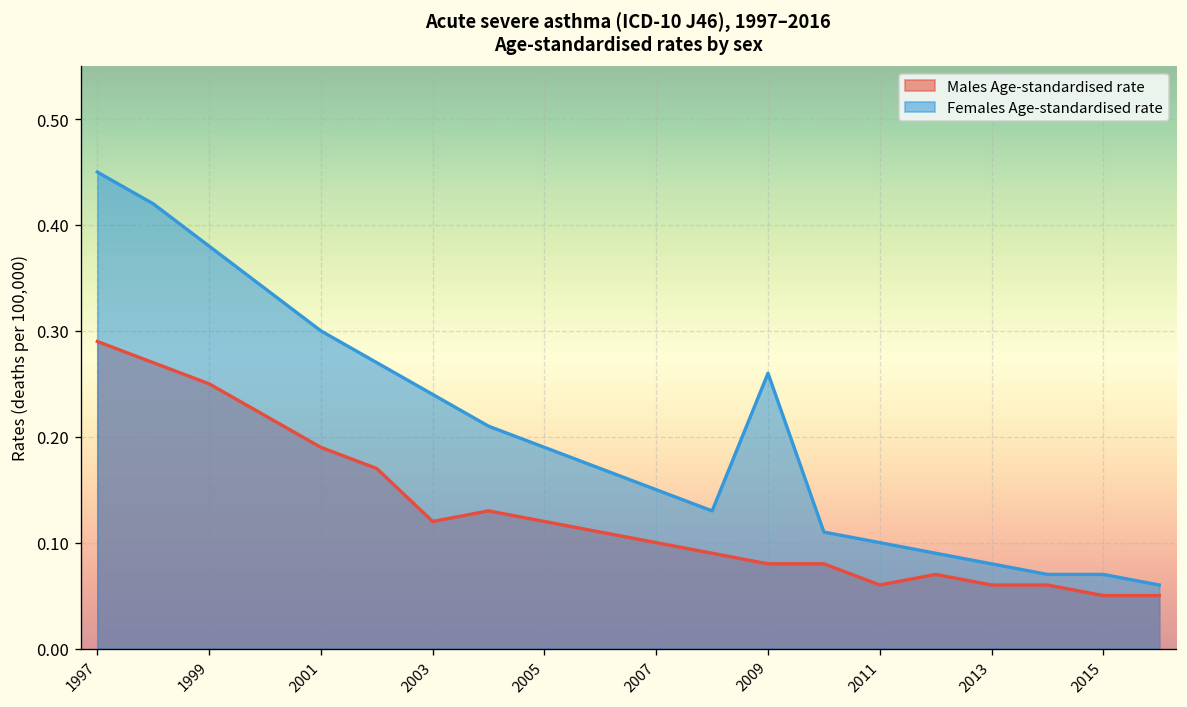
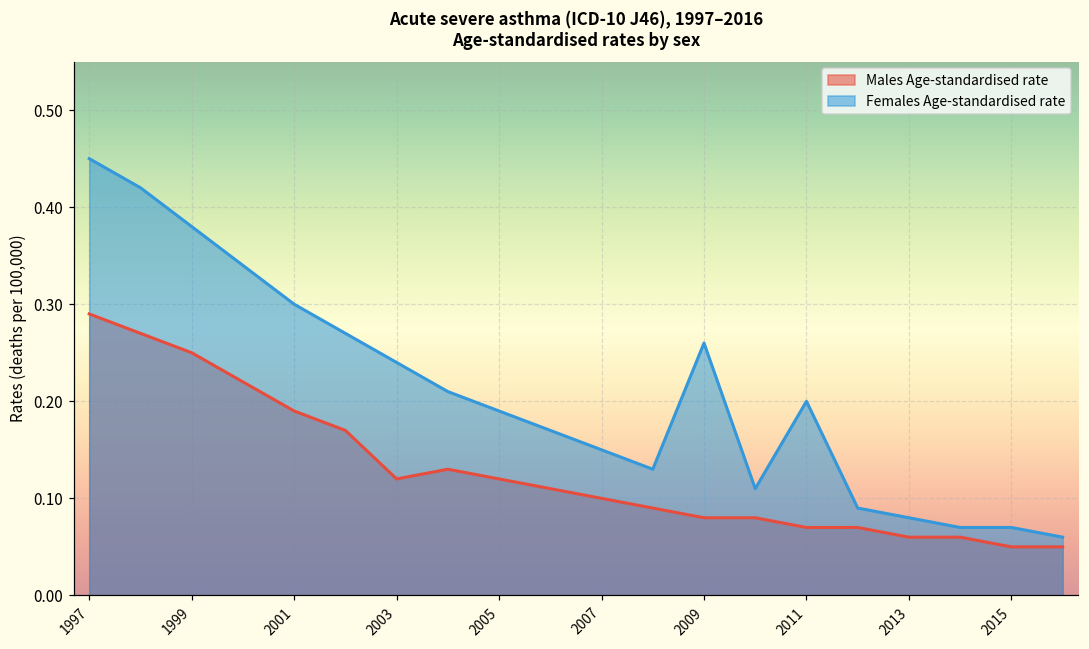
Males Age-standardised rate, 2011: 0.06 -> 0.07
Females Age-standardised rate, 2011: 0.1 -> 0.2
